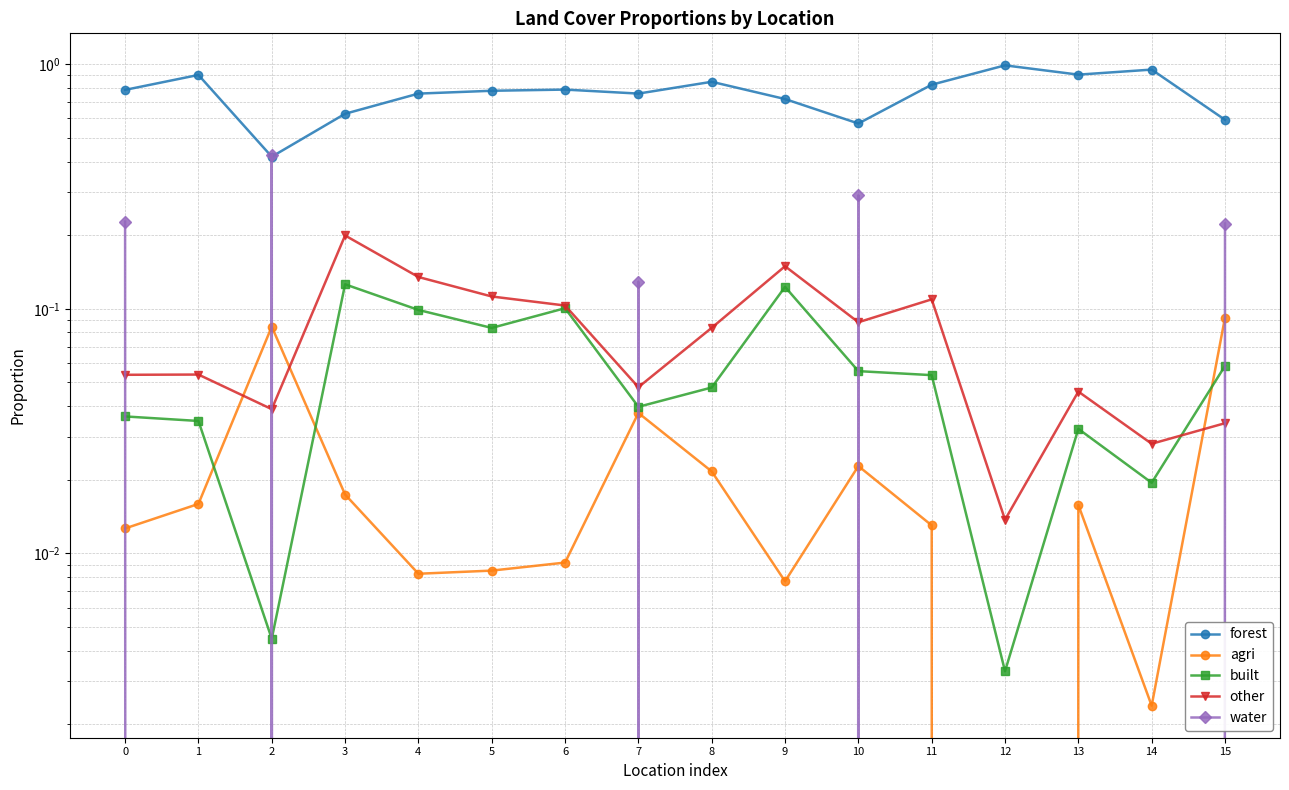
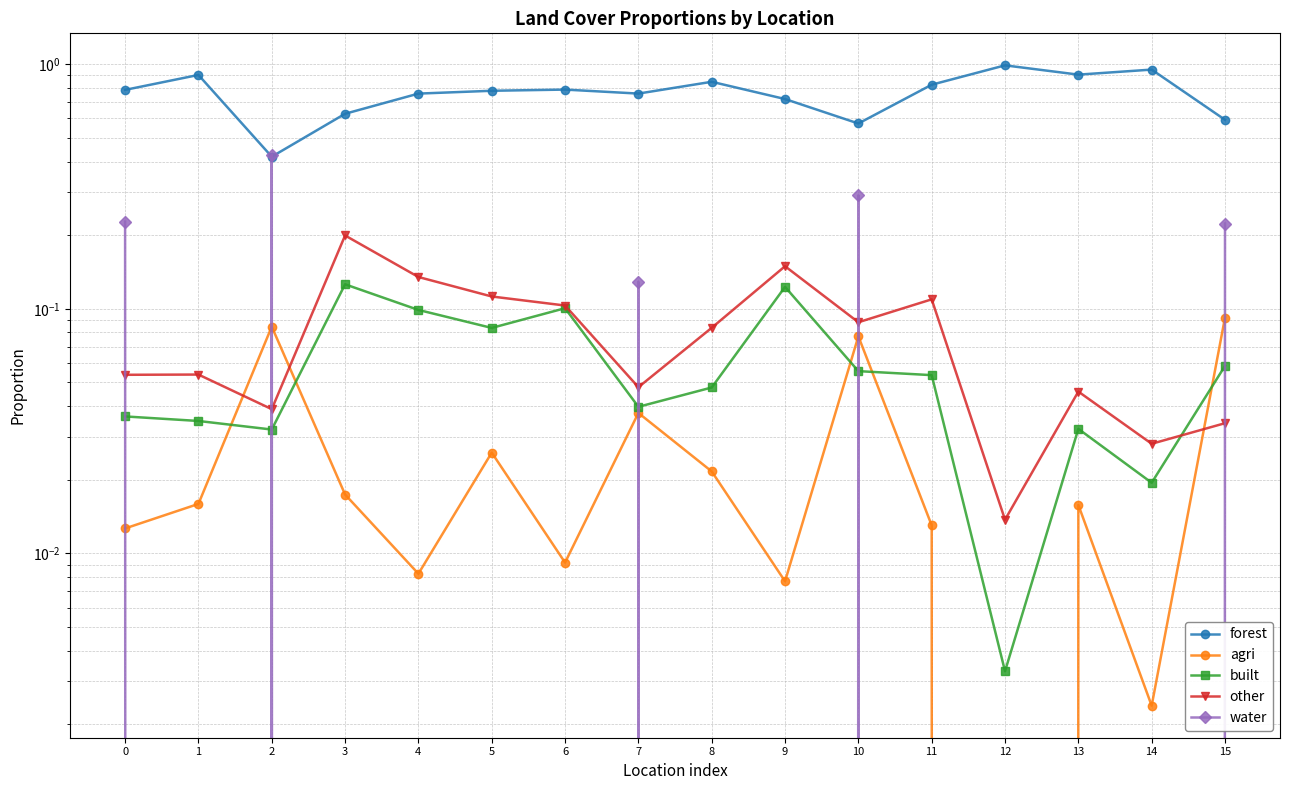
built, 2: 0.0045 -> 0.032
agri, 5: 0.0085 -> 0.026
agri, 10: 0.023 -> 0.077
